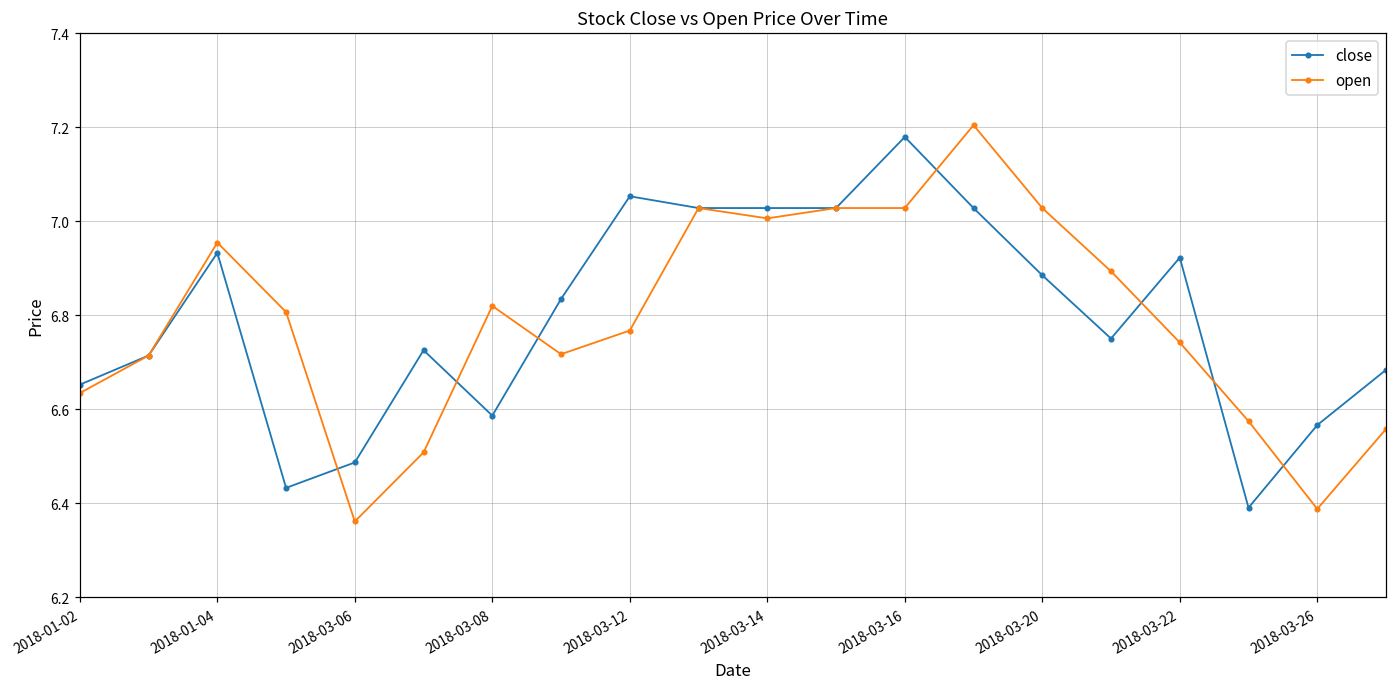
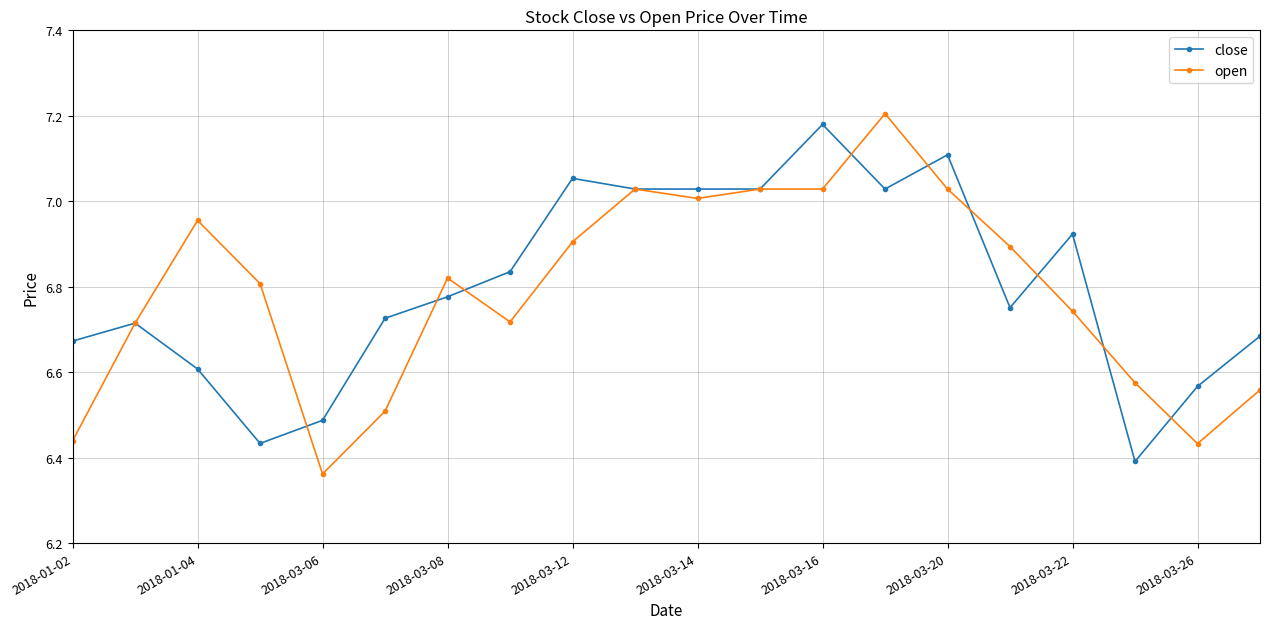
close, 2018-01-02: 6.65 -> 6.67
open, 2018-01-02: 6.63 -> 6.44
close, 2018-01-04: 6.93 -> 6.61
close, 2018-03-08: 6.59 -> 6.78
open, 2018-03-12: 6.77 -> 6.91
close, 2018-03-20: 6.89 -> 7.11
open, 2018-03-26: 6.39 -> 6.43
